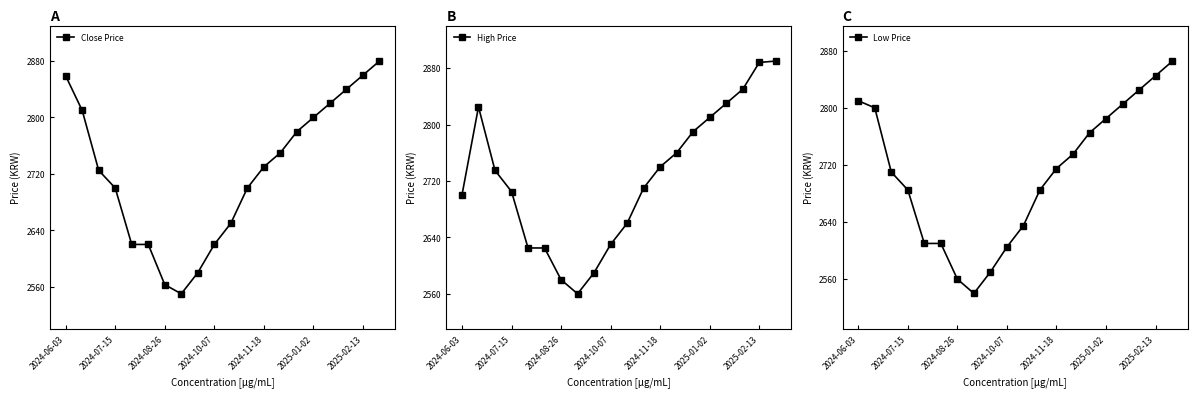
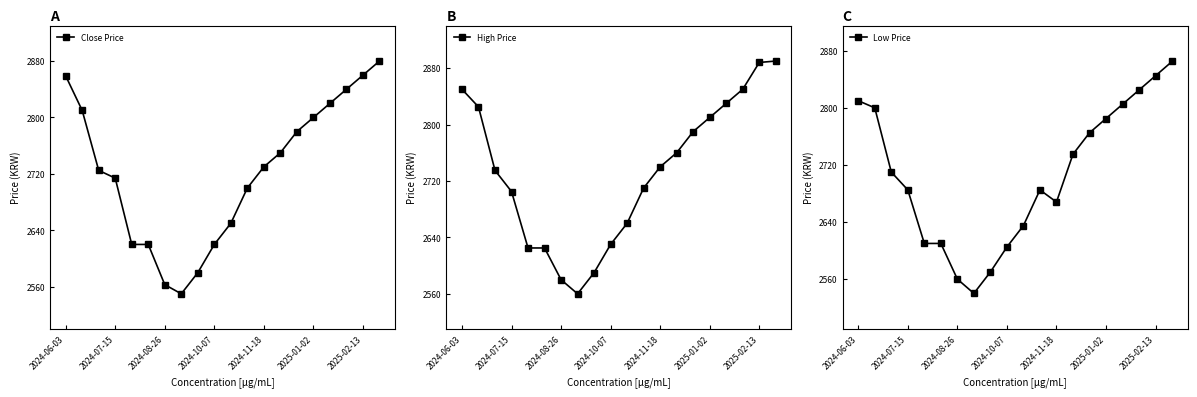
A, 2024-07-15: 2700 -> 2710
B, 2024-06-03: 2700 -> 2850
C, 2024-11-18: 2720 -> 2670
